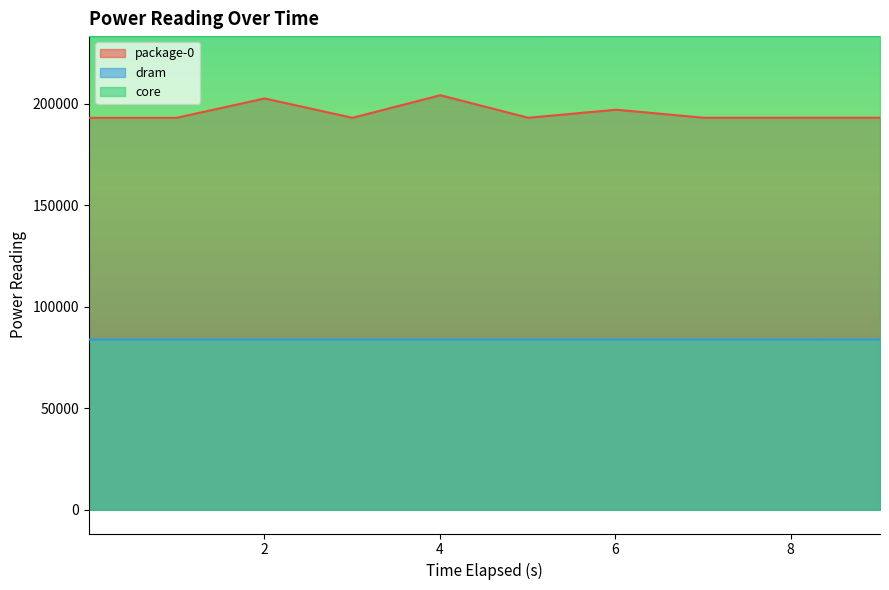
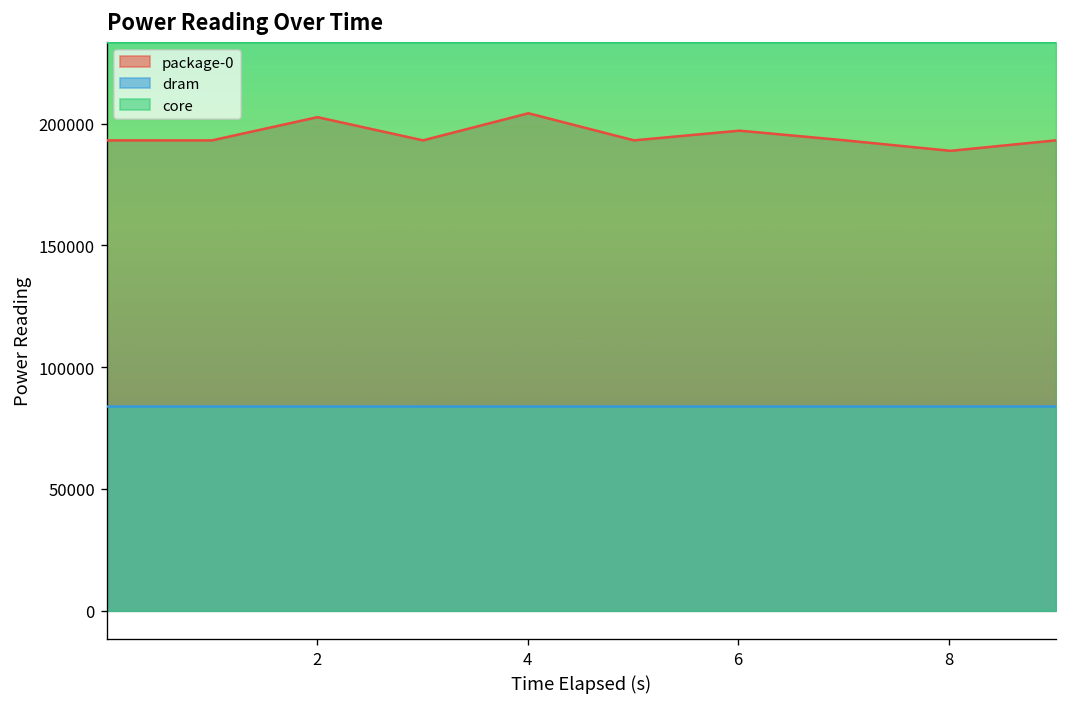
package-0, 8: 193000 -> 189000
